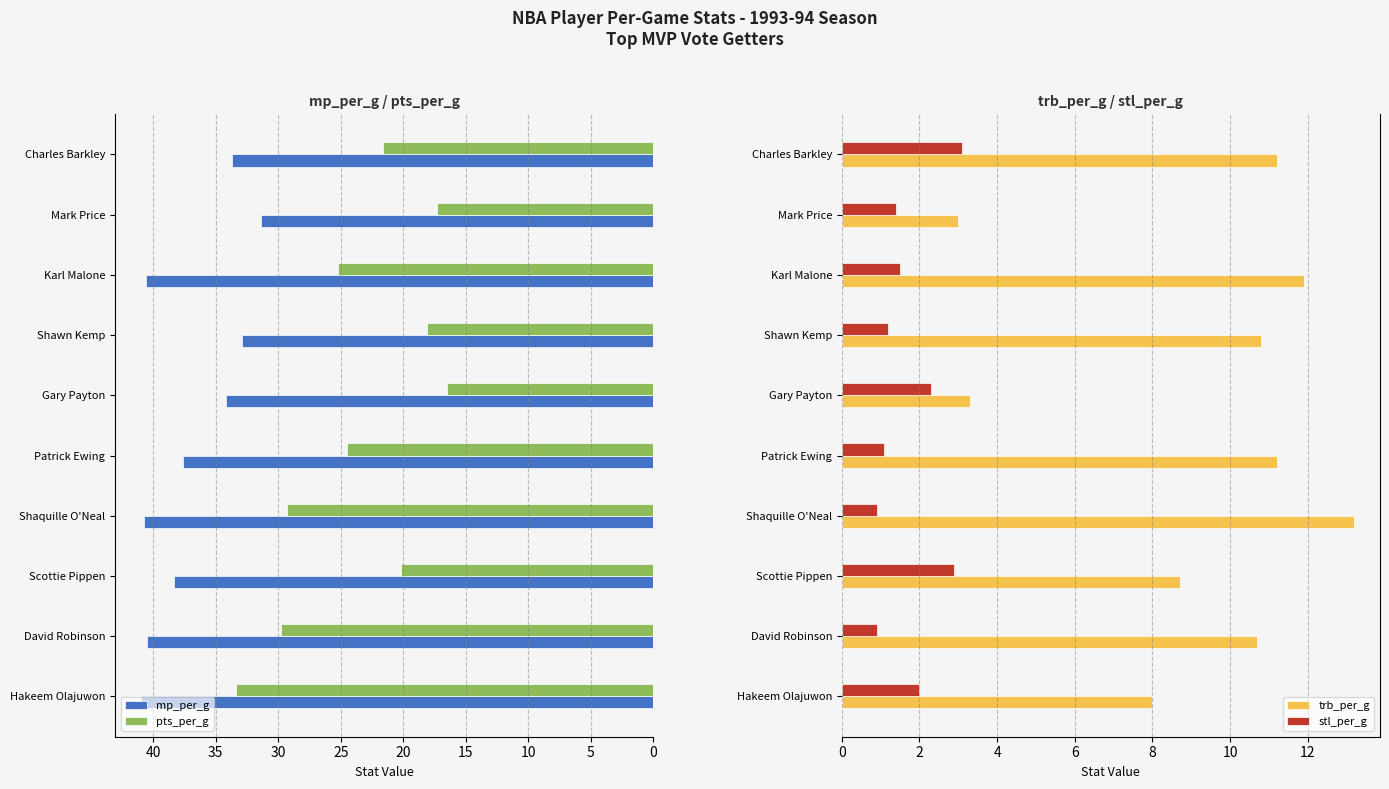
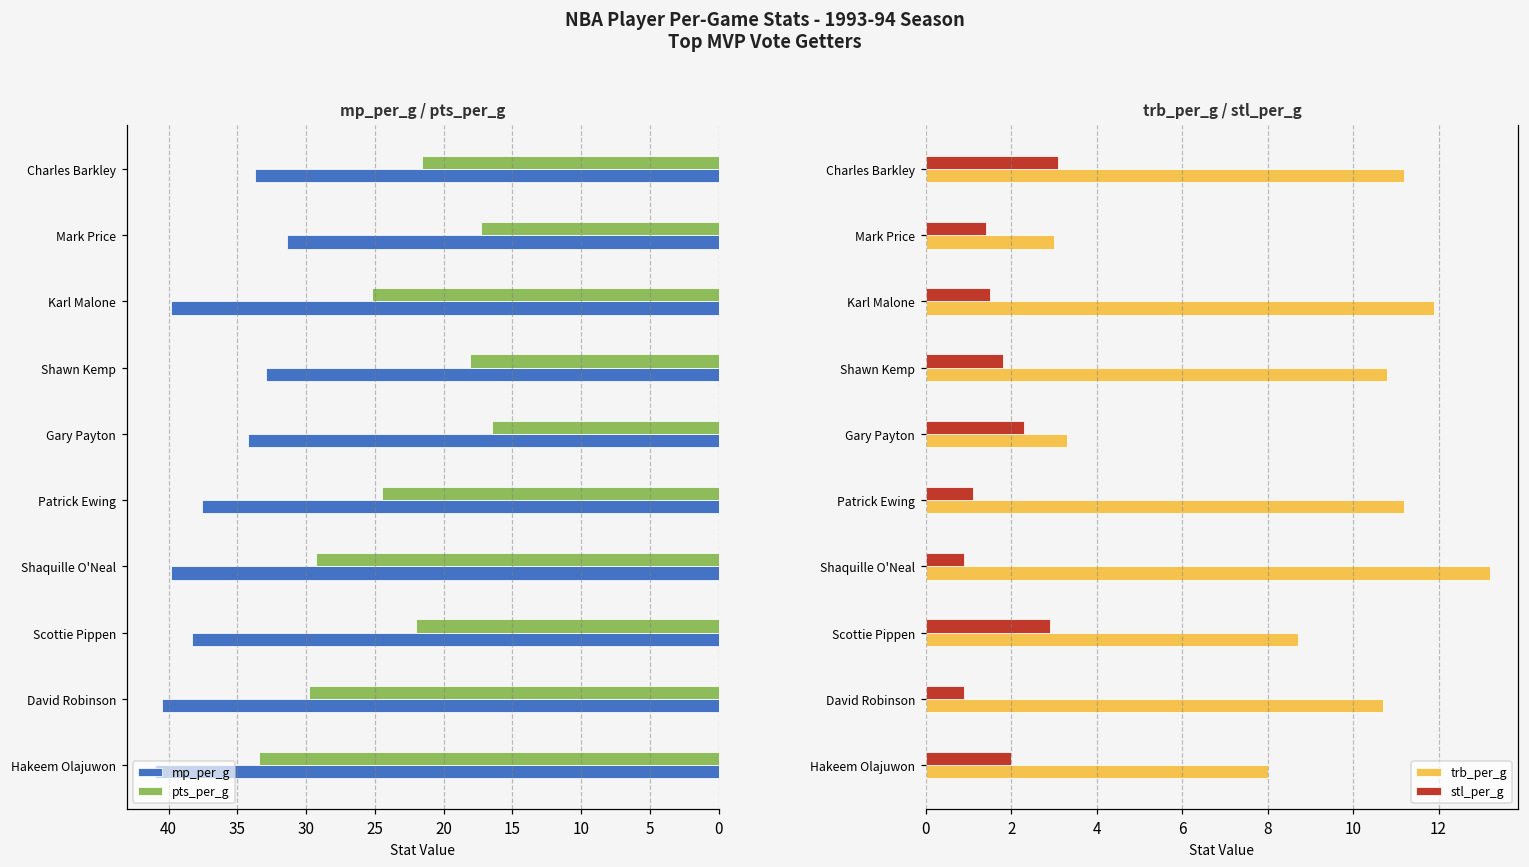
mp_per_g / pts_per_g, mp_per_g, Karl Malone: 40.6 -> 39.8
mp_per_g / pts_per_g, mp_per_g, Shaquille O'Neal: 40.7 -> 39.8
mp_per_g / pts_per_g, pts_per_g, Scottie Pippen: 20.2 -> 22.0
trb_per_g / stl_per_g, stl_per_g, Shawn Kemp: 1.2 -> 1.8
